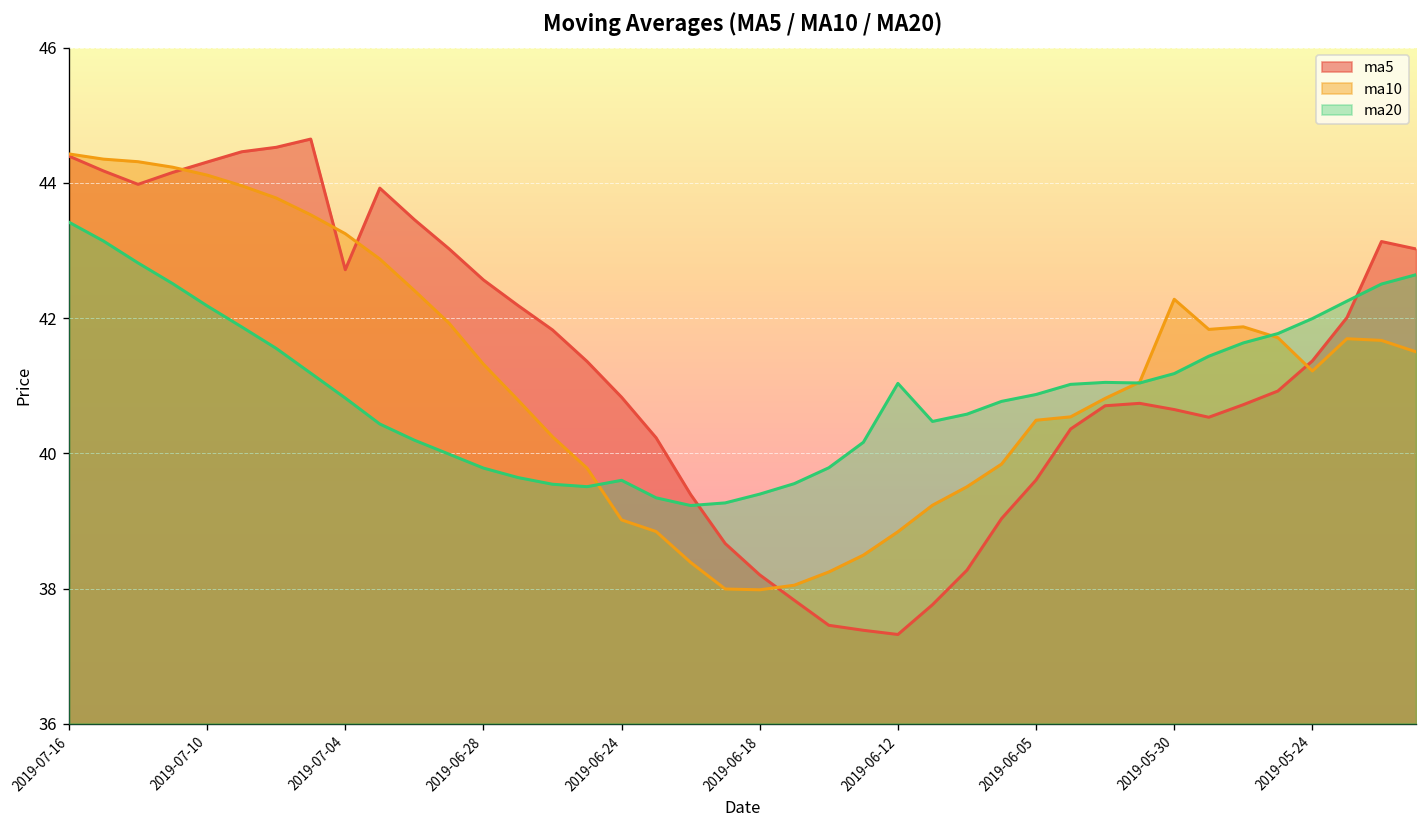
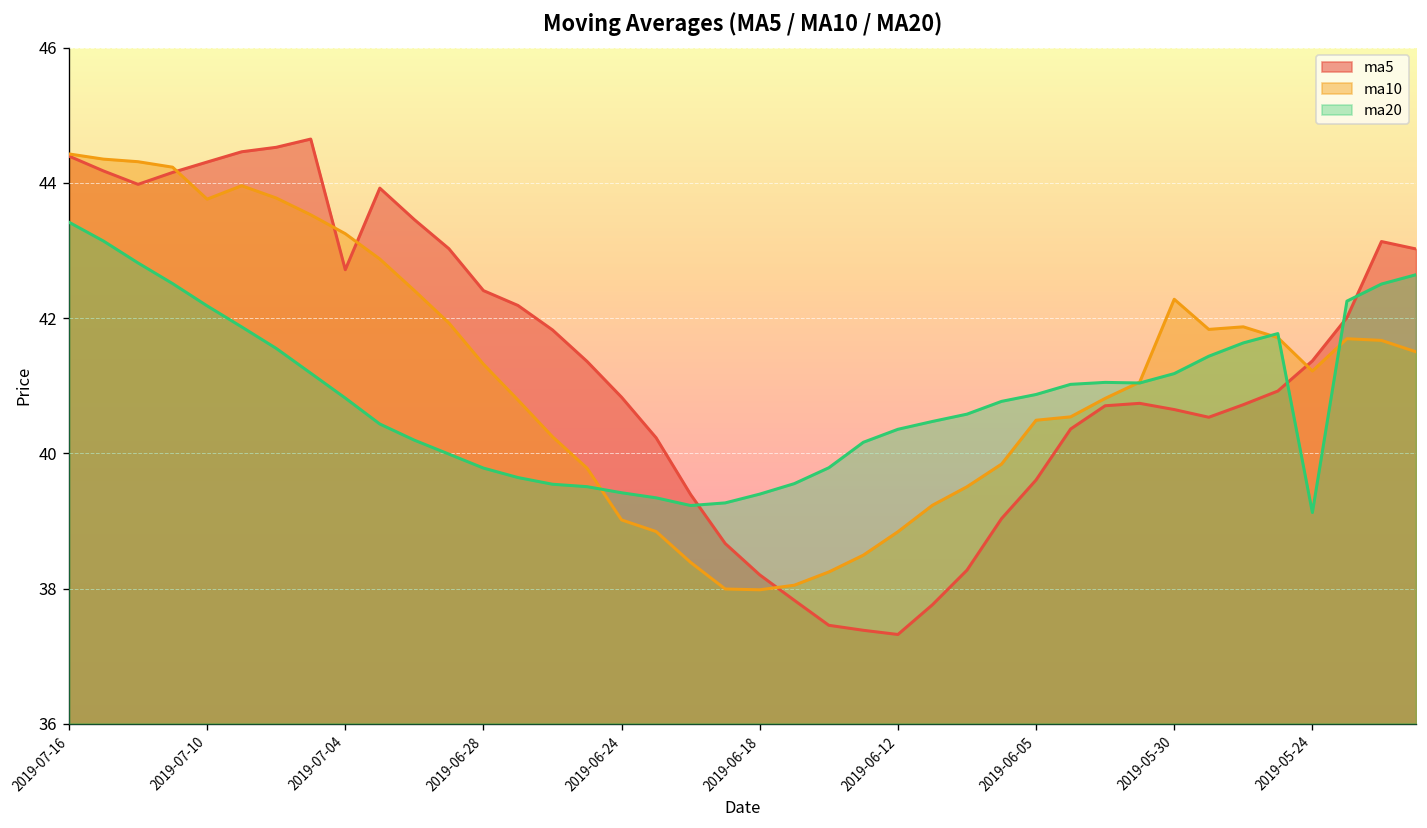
ma10, 2019-07-10: 44.1 -> 43.8
ma5, 2019-06-28: 42.6 -> 42.4
ma20, 2019-06-24: 39.6 -> 39.4
ma20, 2019-06-12: 41.0 -> 40.4
ma20, 2019-05-24: 42.0 -> 39.1
